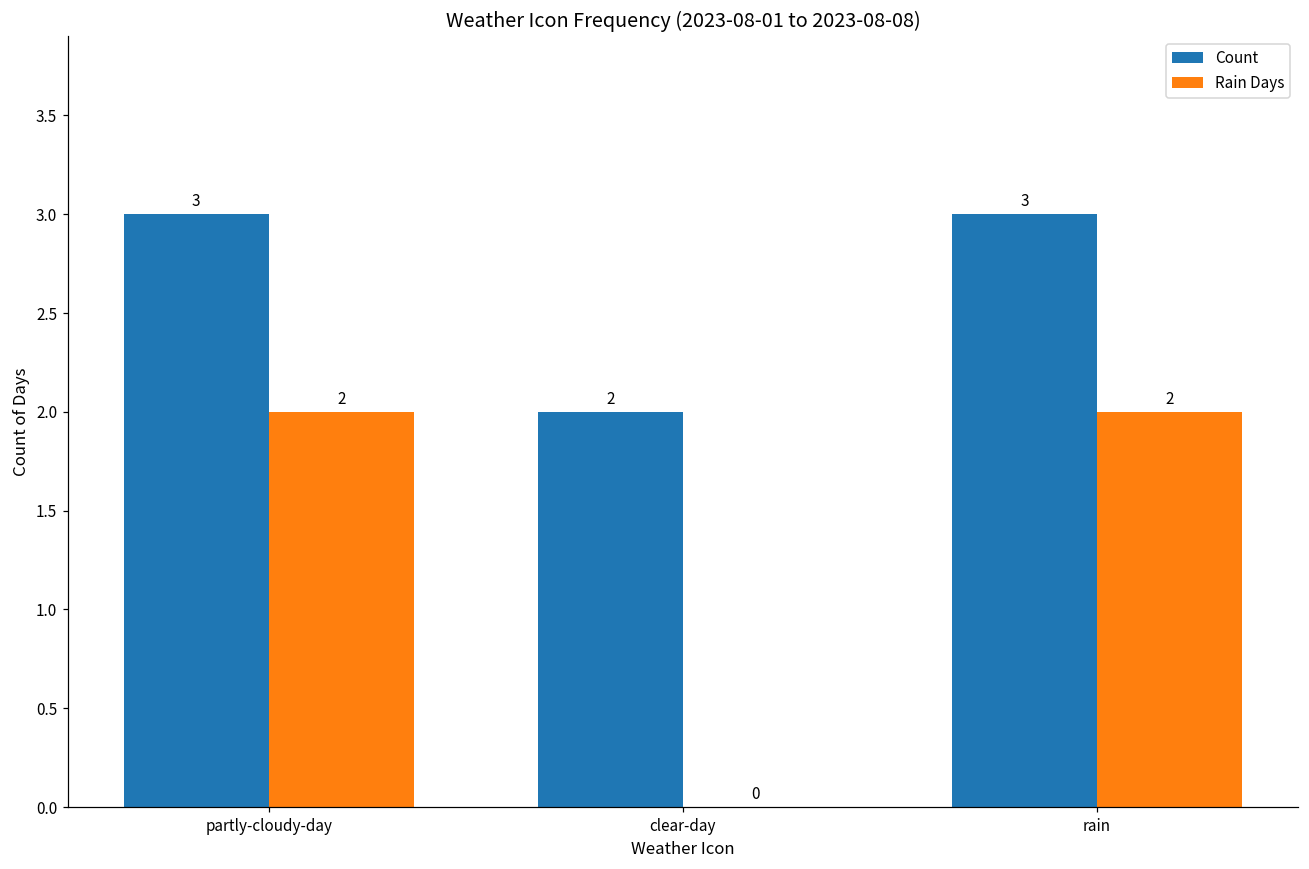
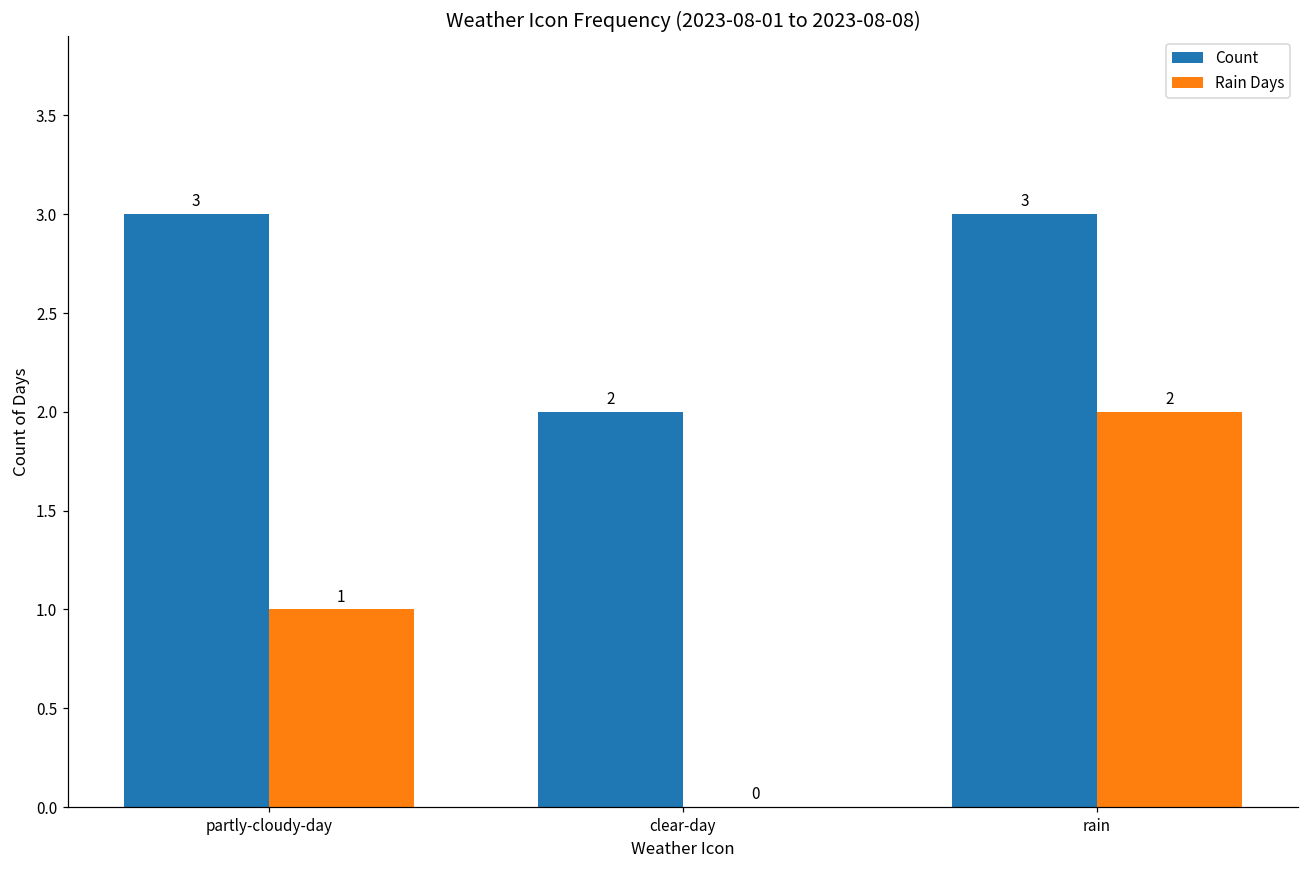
Rain Days, partly-cloudy-day: 2 -> 1
